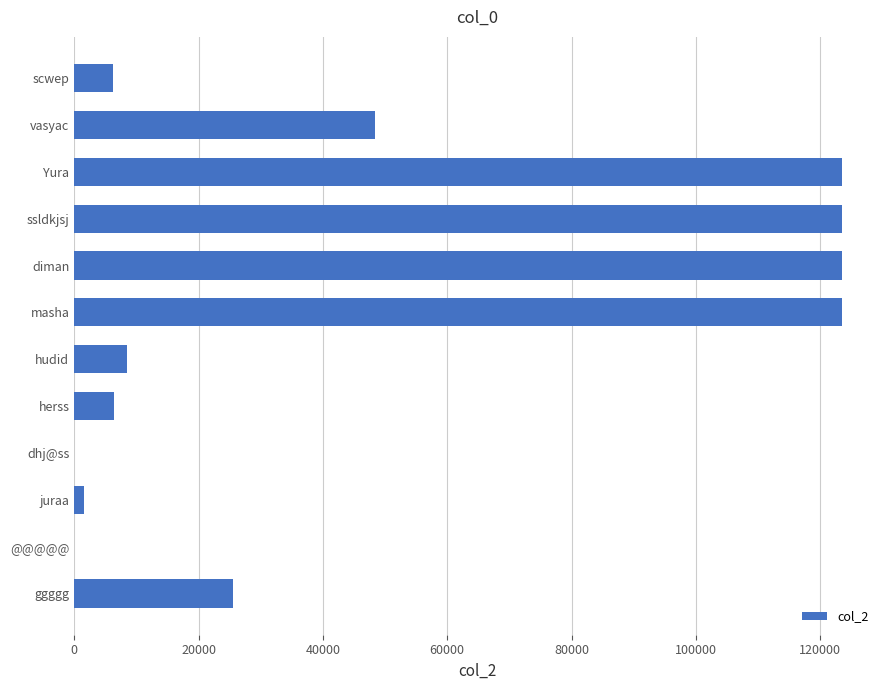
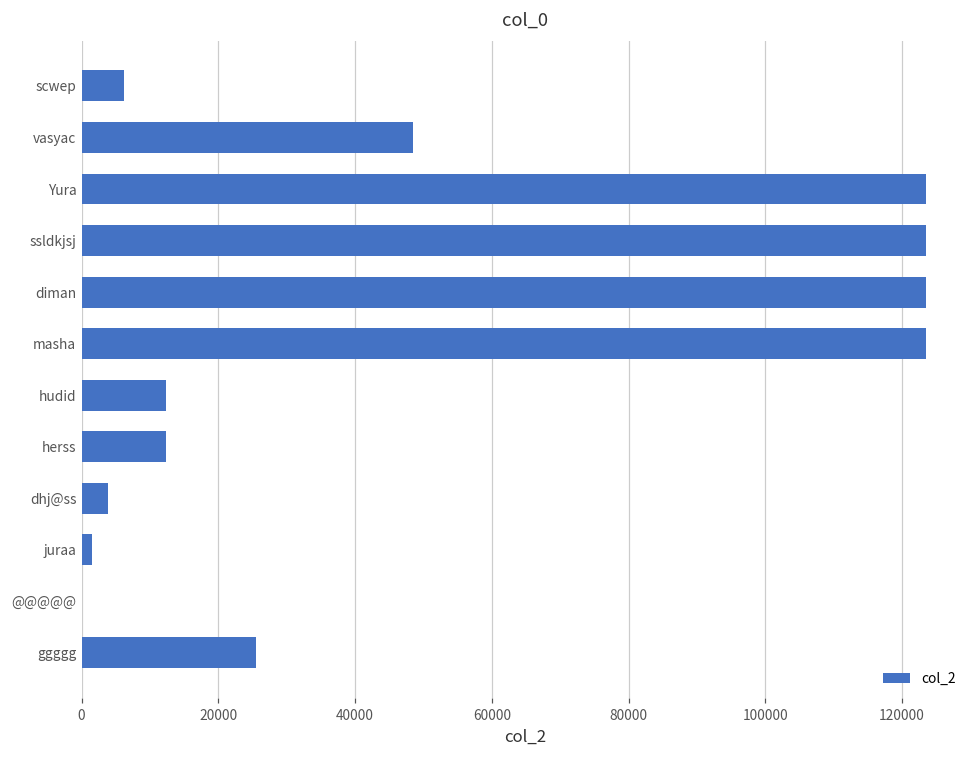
hudid: 8000 -> 12000
herss: 6000 -> 12000
dhj@ss: 0 -> 4000
